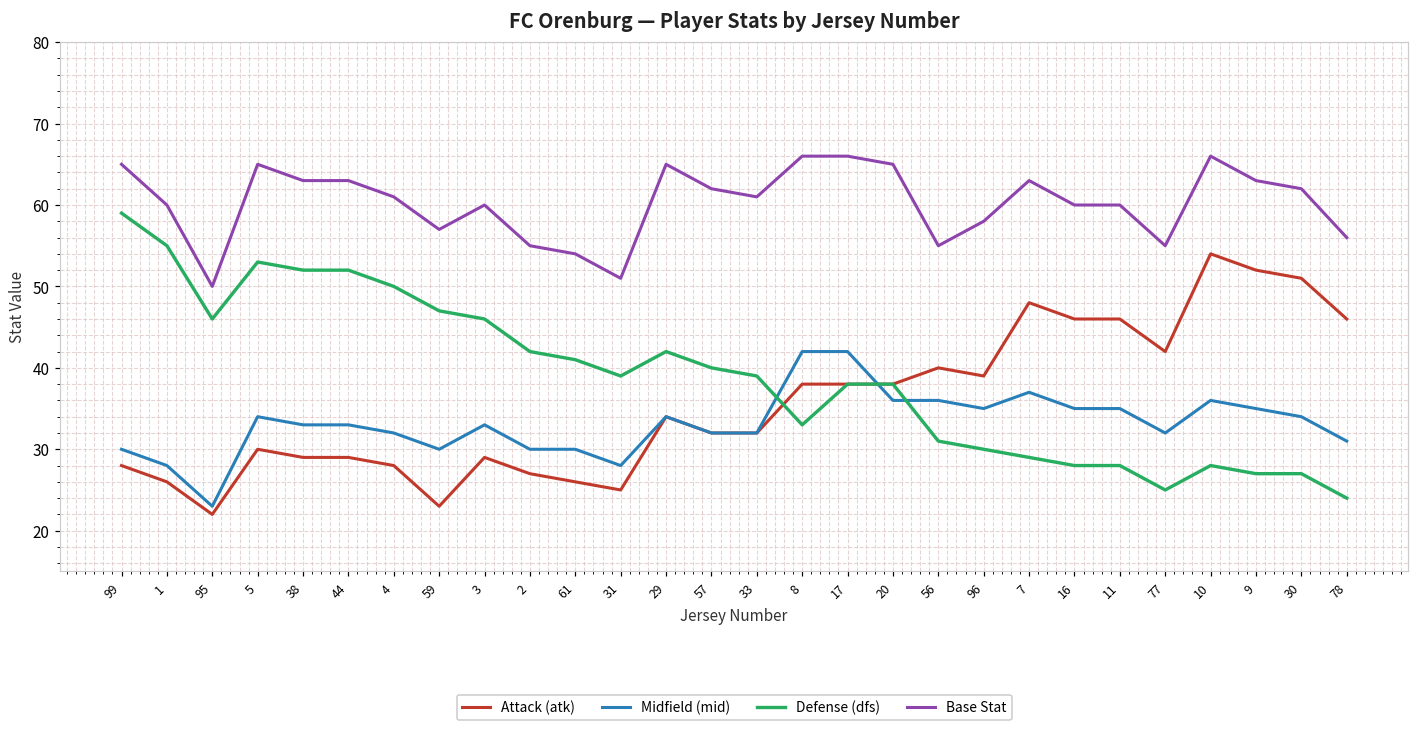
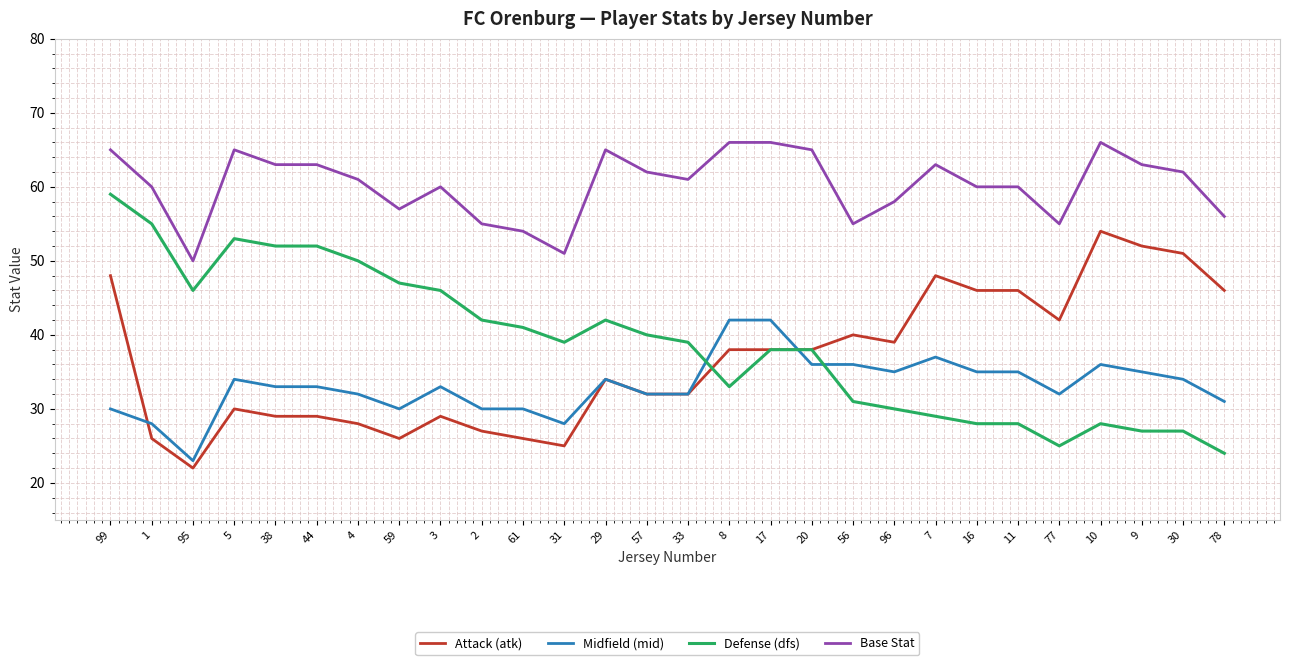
Attack (atk), 99: 28 -> 48
Attack (atk), 59: 23 -> 26
